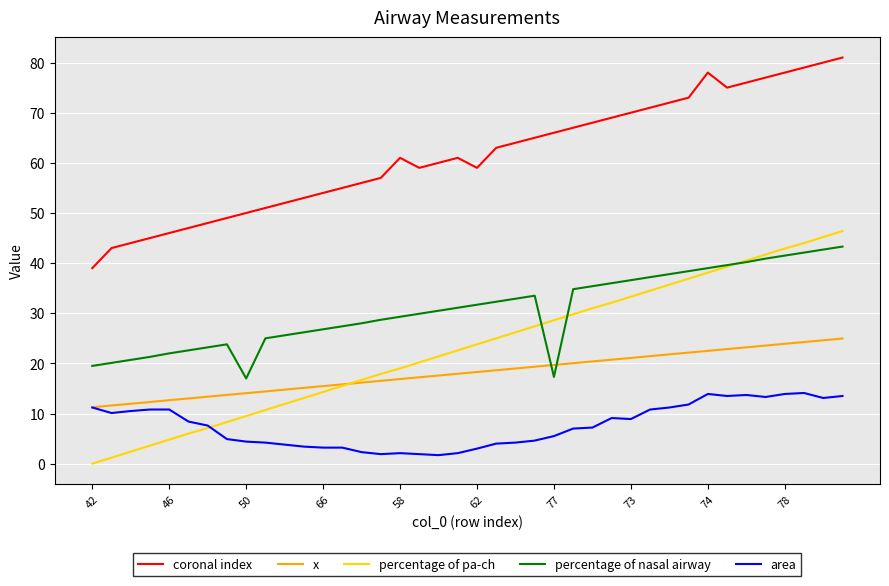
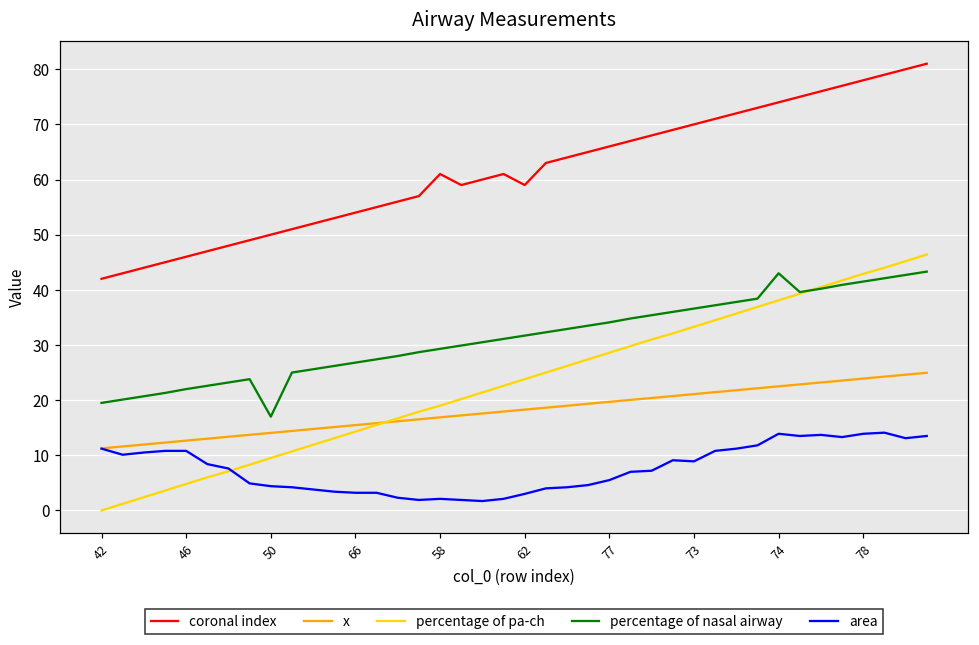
coronal index, 42: 39 -> 42
percentage of nasal airway, 77: 17 -> 34
coronal index, 74: 78 -> 74
percentage of nasal airway, 74: 39 -> 43
